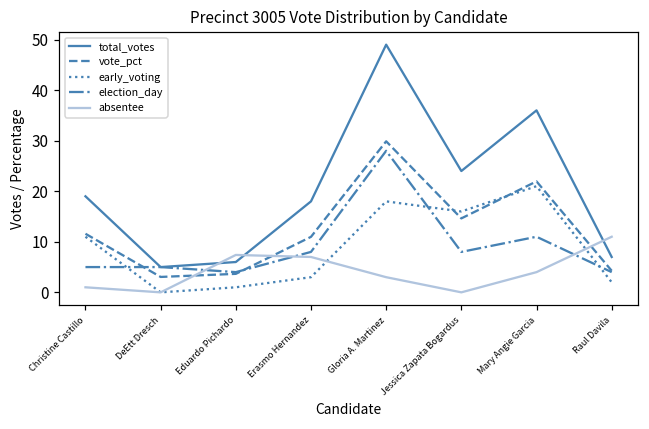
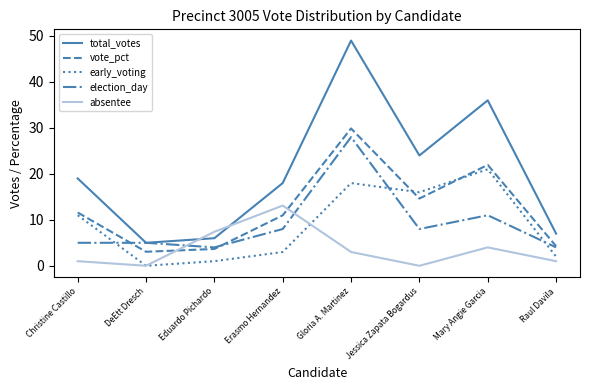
absentee, Erasmo Hernandez: 7 -> 13
absentee, Raul Davila: 11 -> 1
